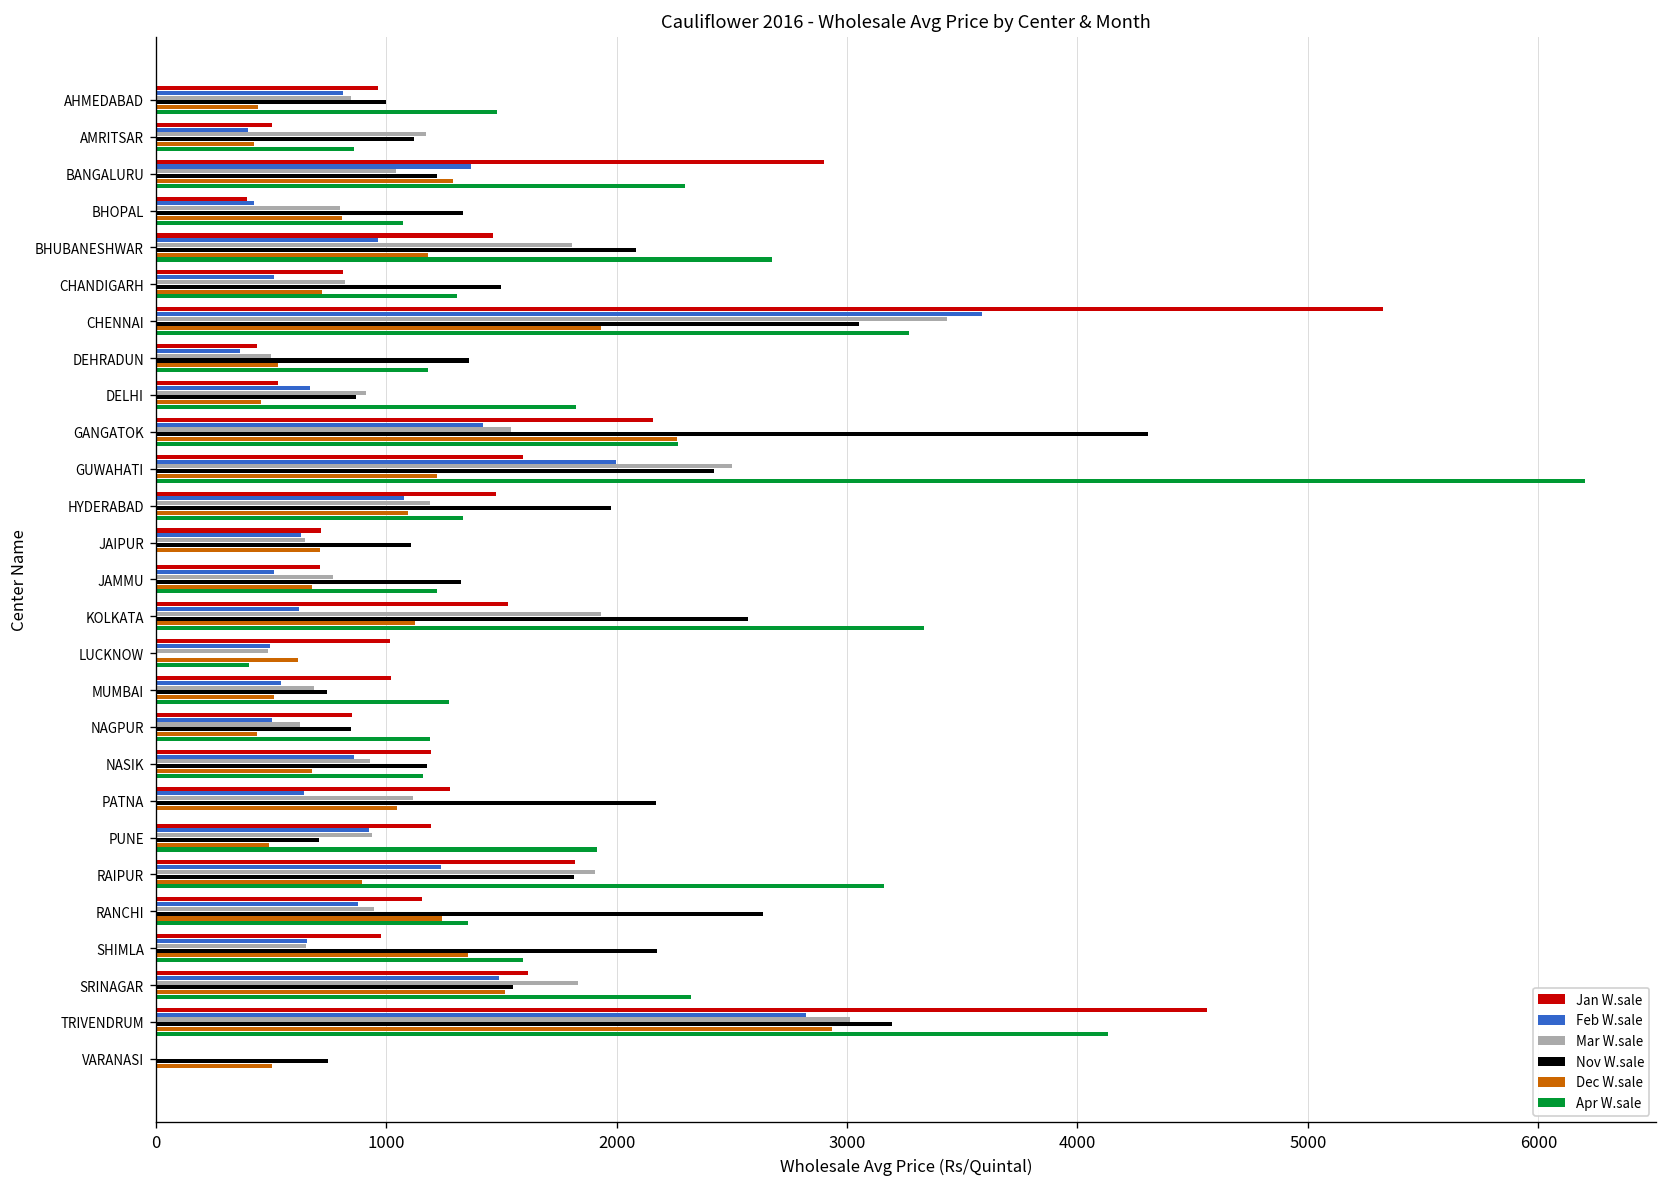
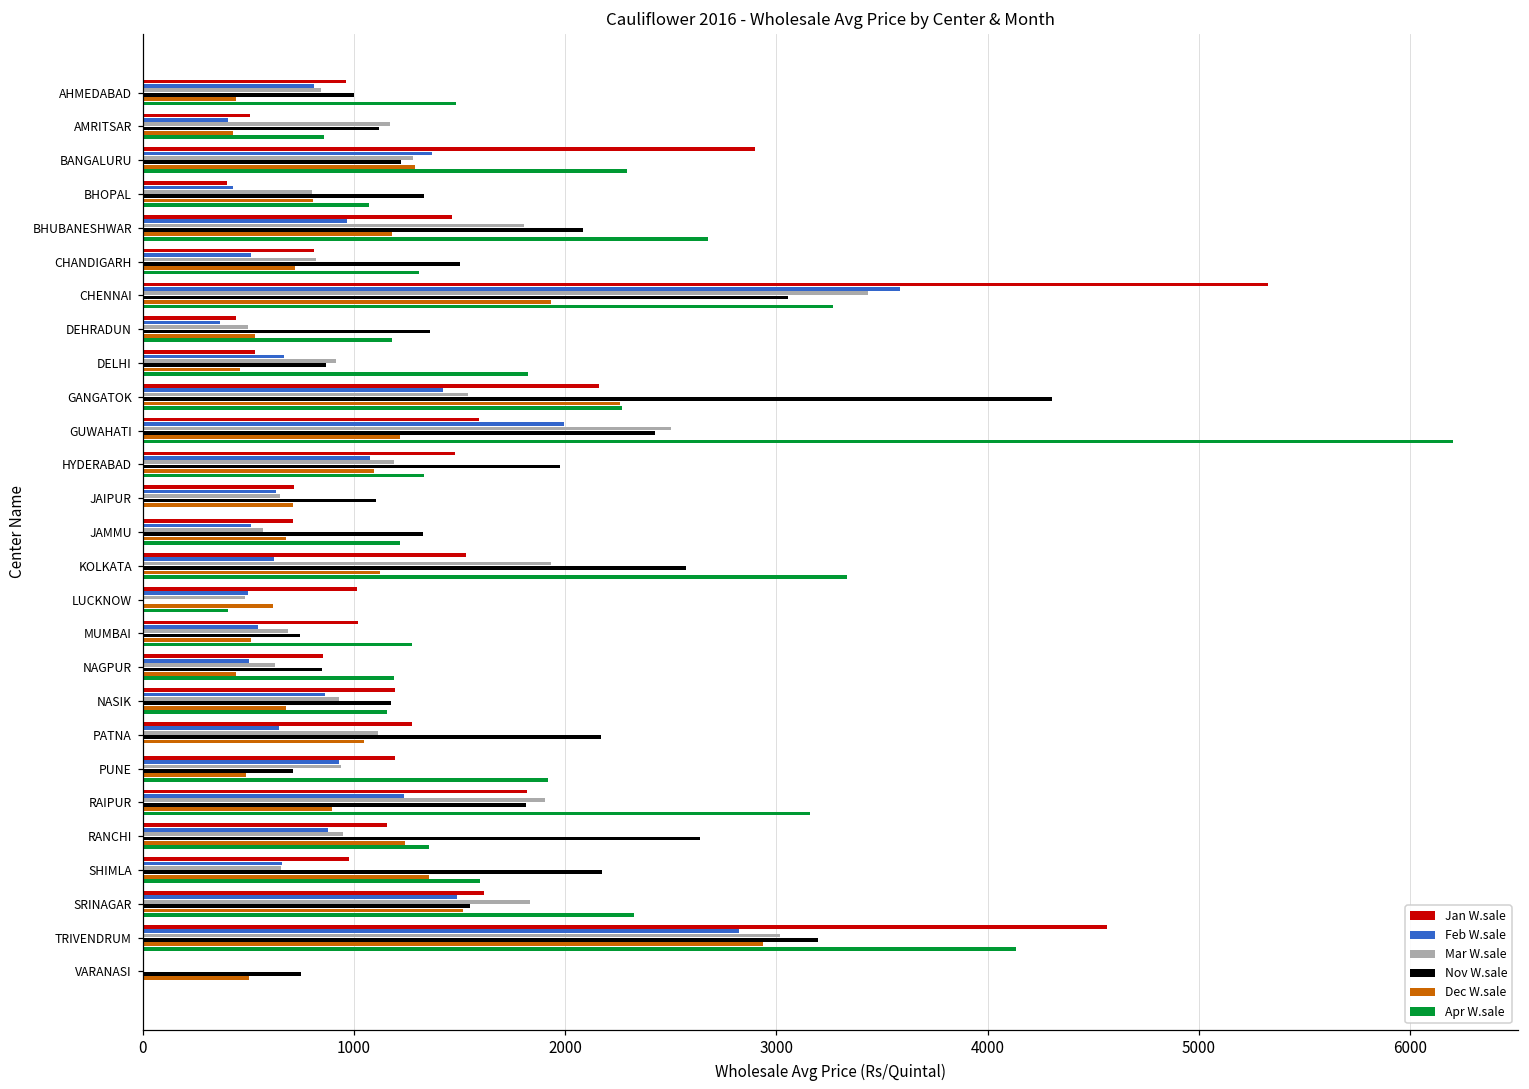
Mar W.sale, BANGALURU: 1040 -> 1280
Mar W.sale, JAMMU: 770 -> 570
